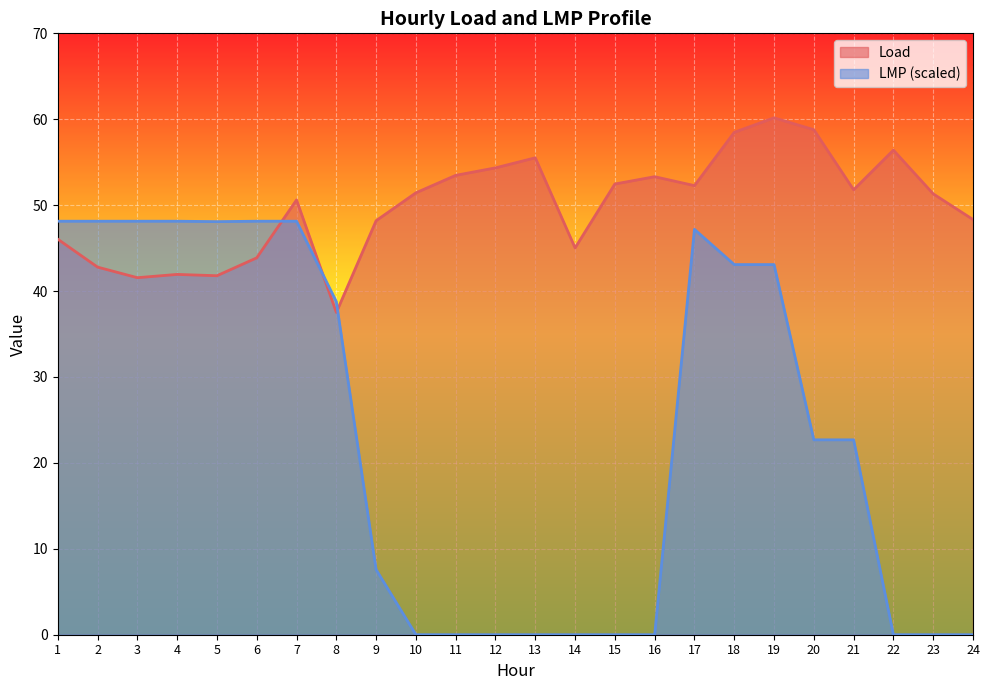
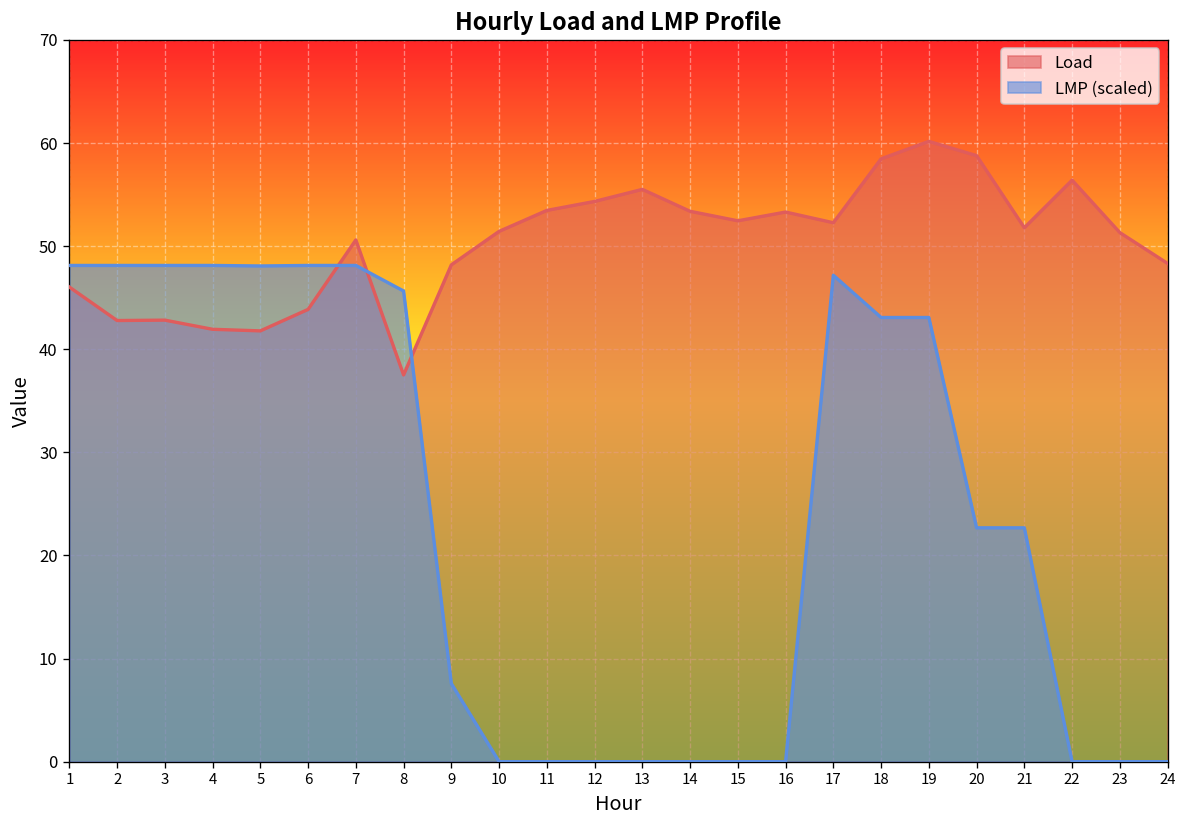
Load, 3: 42 -> 43
LMP (scaled), 8: 39 -> 46
Load, 14: 45 -> 53
